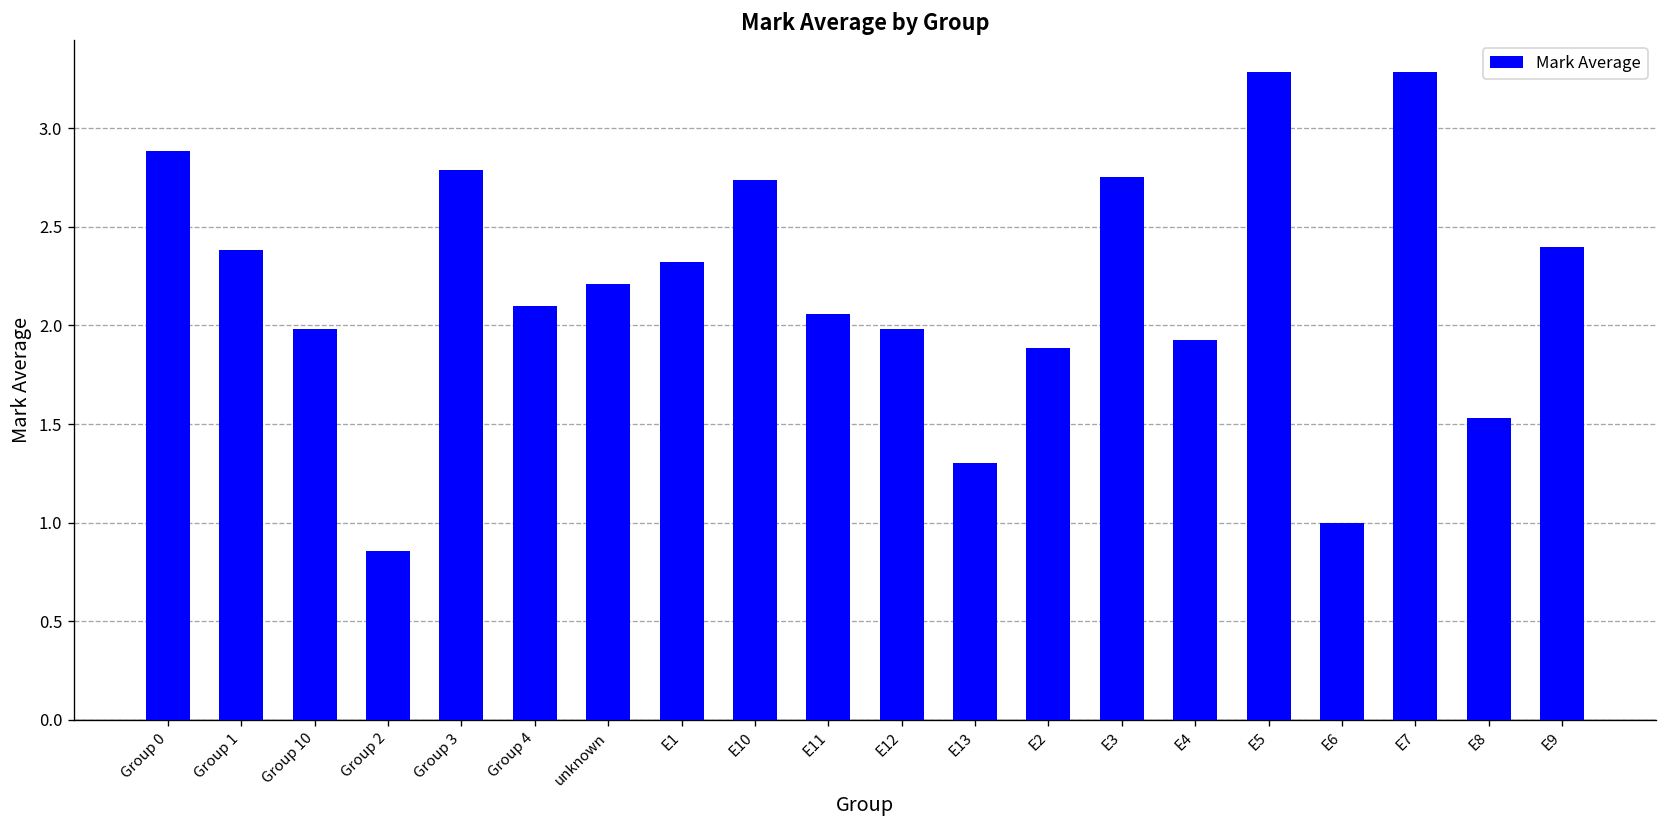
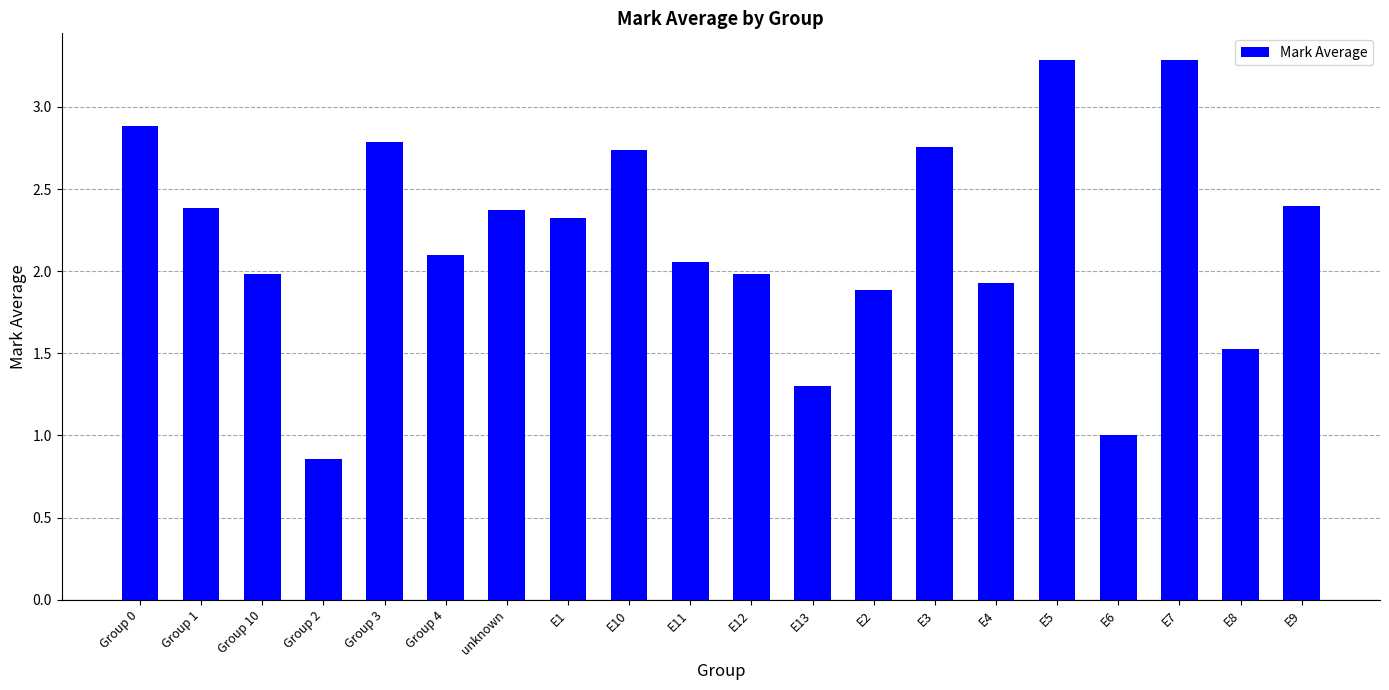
unknown: 2.21 -> 2.37
